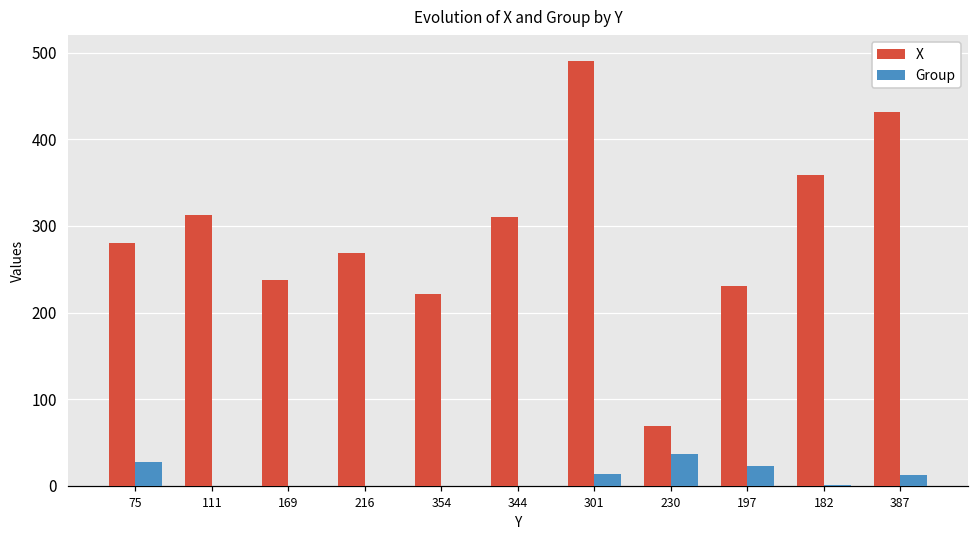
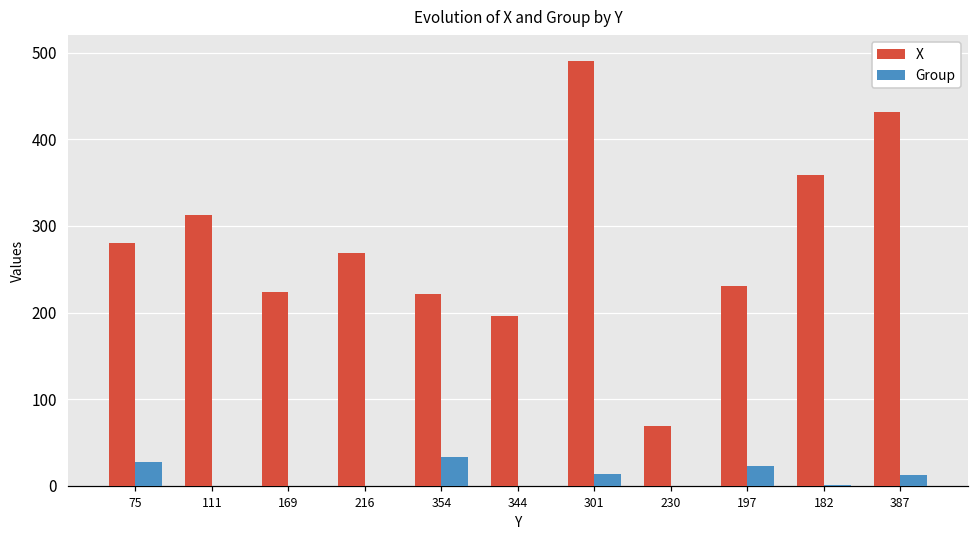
X, 169: 240 -> 220
Group, 354: 0 -> 30
X, 344: 310 -> 200
Group, 230: 40 -> 0
